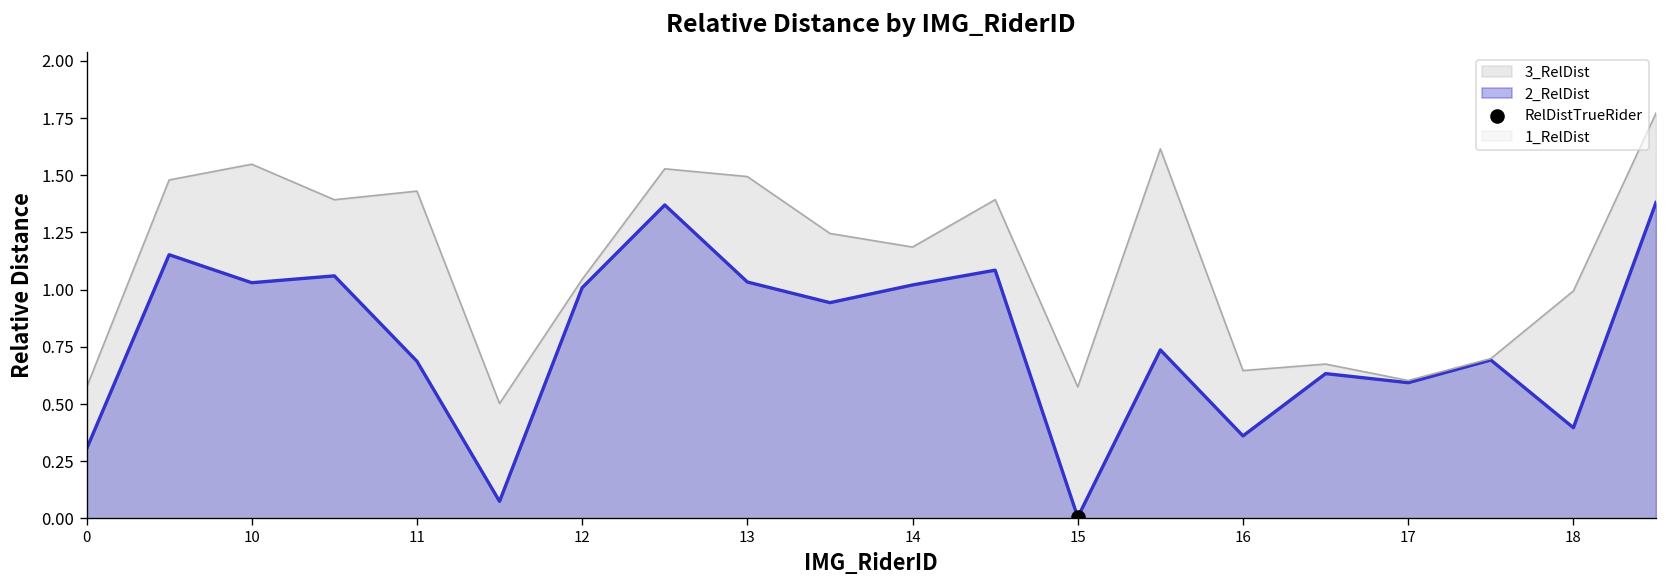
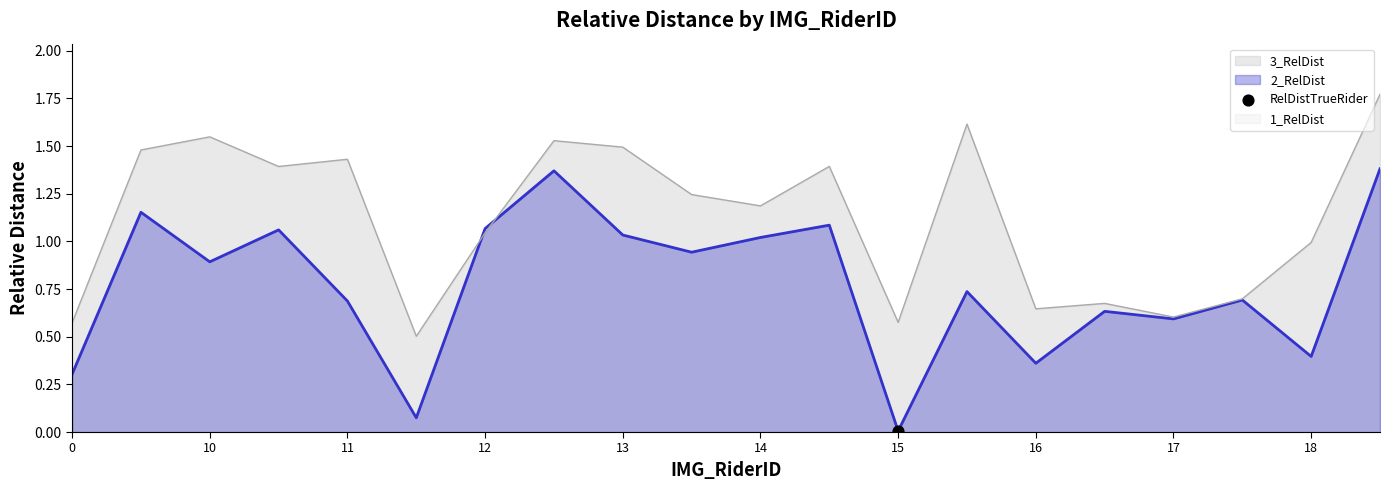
2_RelDist, 10: 1.03 -> 0.89
2_RelDist, 12: 1.01 -> 1.07
